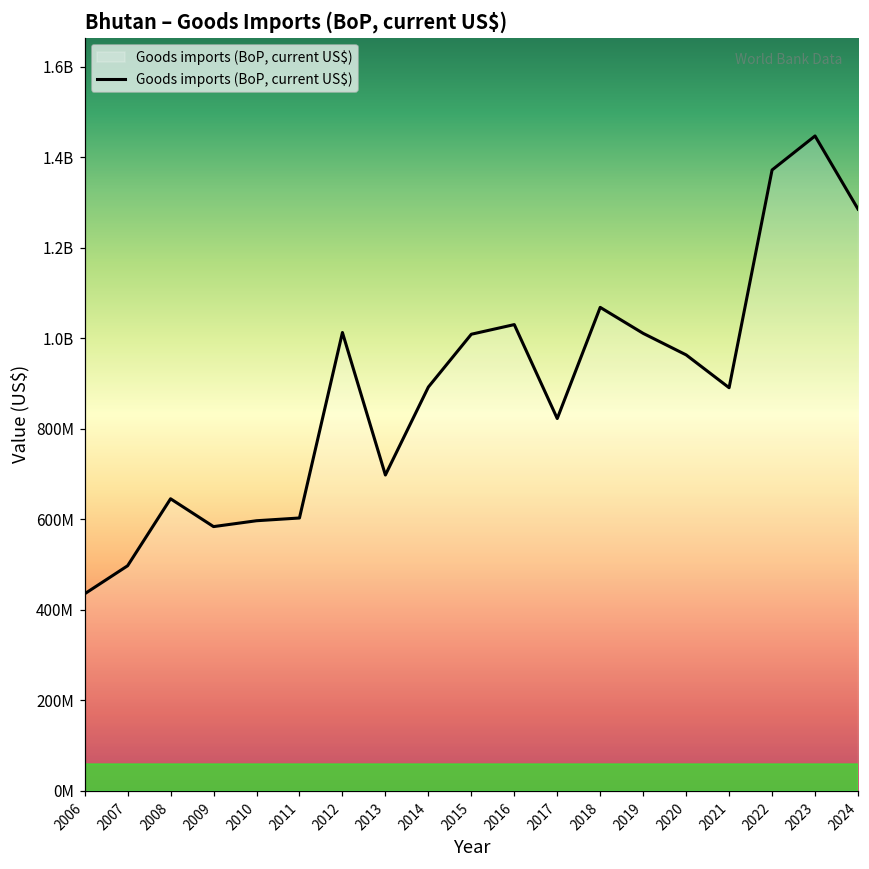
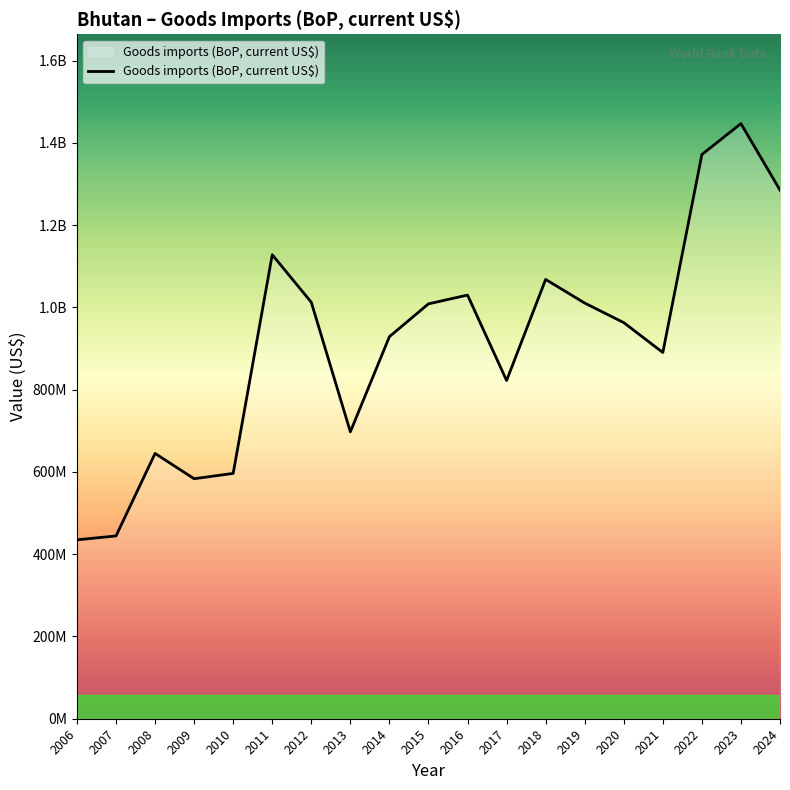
2007: 500000000 -> 440000000
2011: 600000000 -> 1130000000
2014: 890000000 -> 930000000
